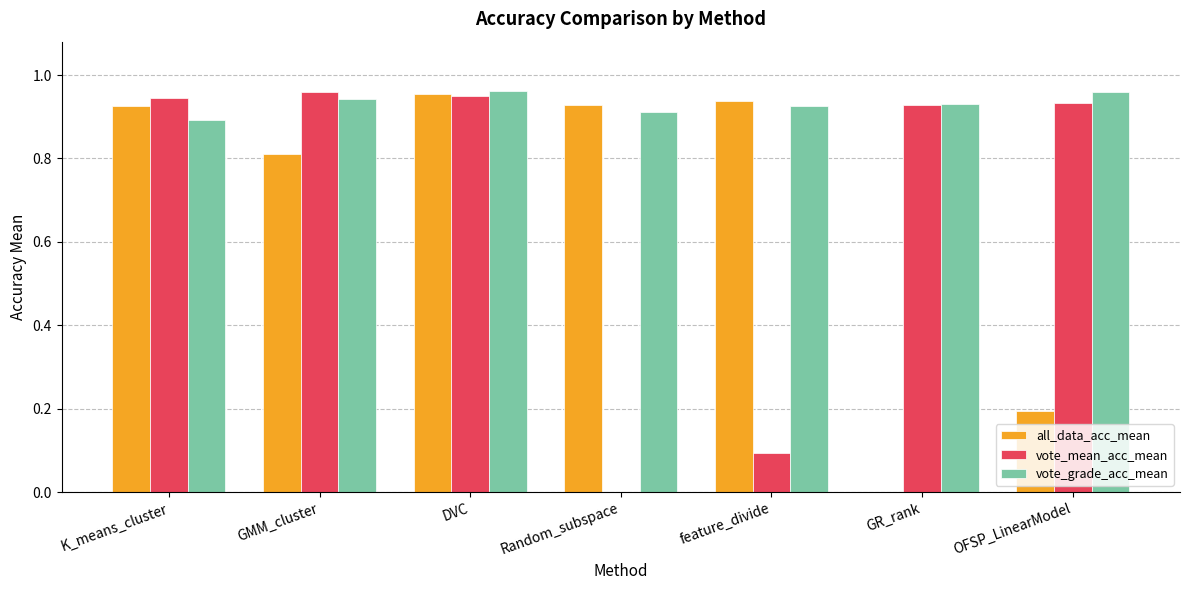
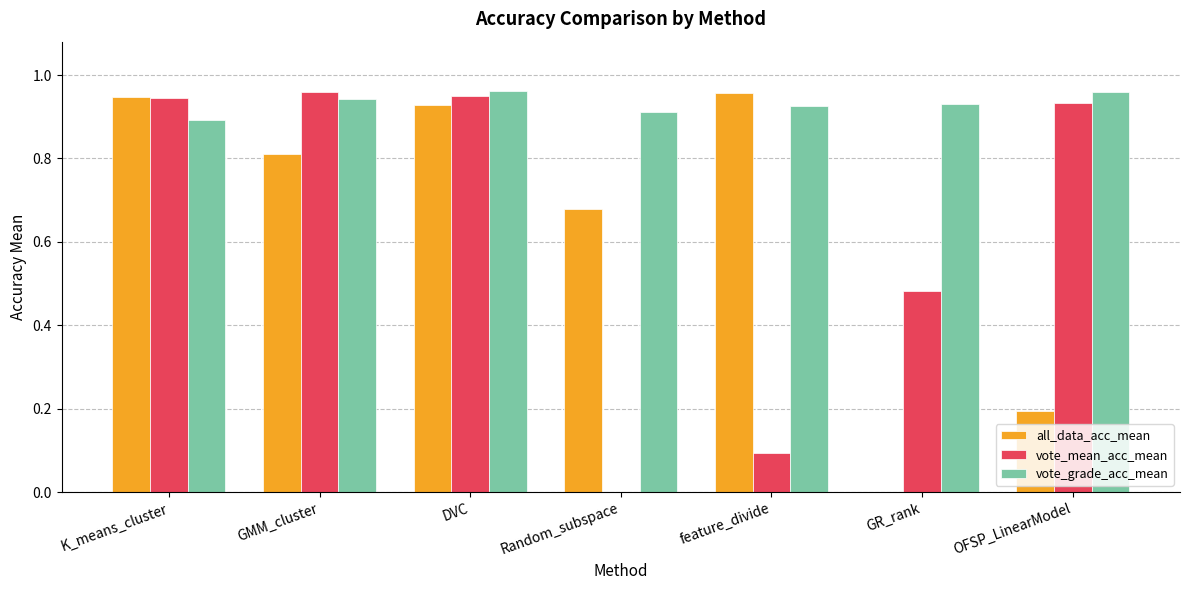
all_data_acc_mean, K_means_cluster: 0.93 -> 0.95
all_data_acc_mean, DVC: 0.96 -> 0.93
all_data_acc_mean, Random_subspace: 0.93 -> 0.68
all_data_acc_mean, feature_divide: 0.94 -> 0.96
vote_mean_acc_mean, GR_rank: 0.93 -> 0.48
